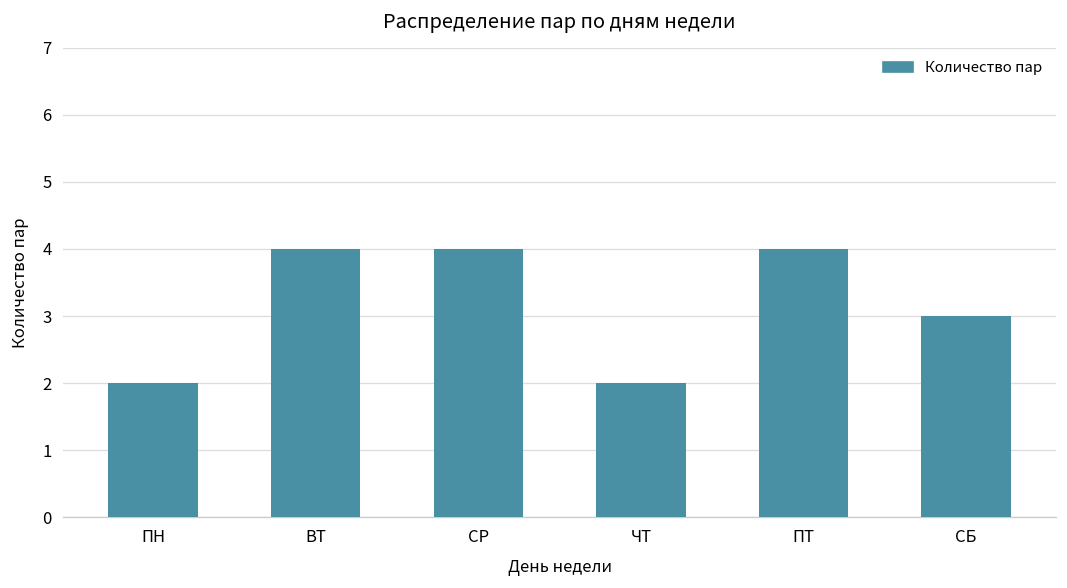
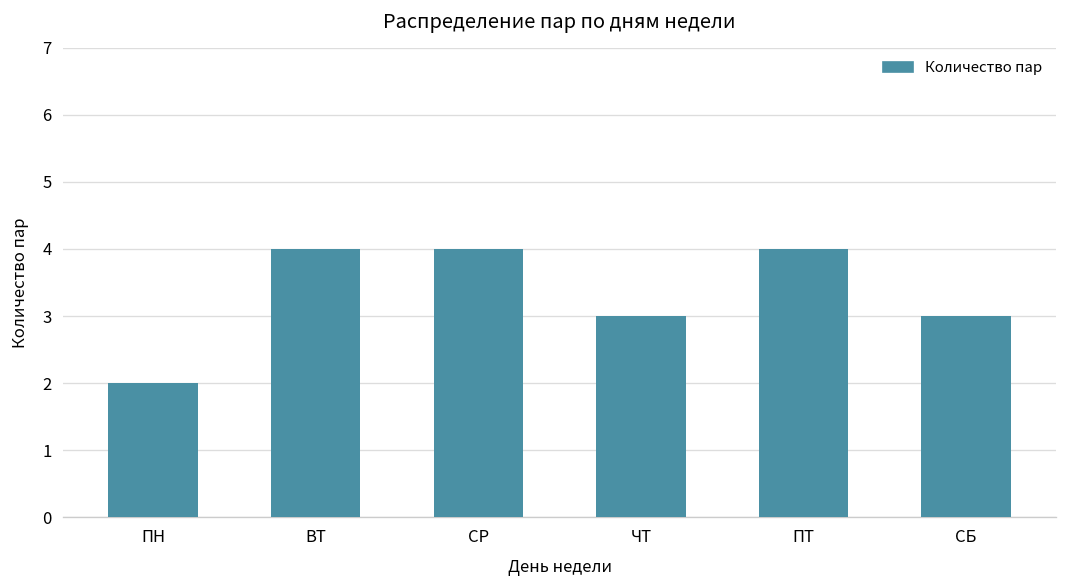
ЧТ: 2 -> 3
